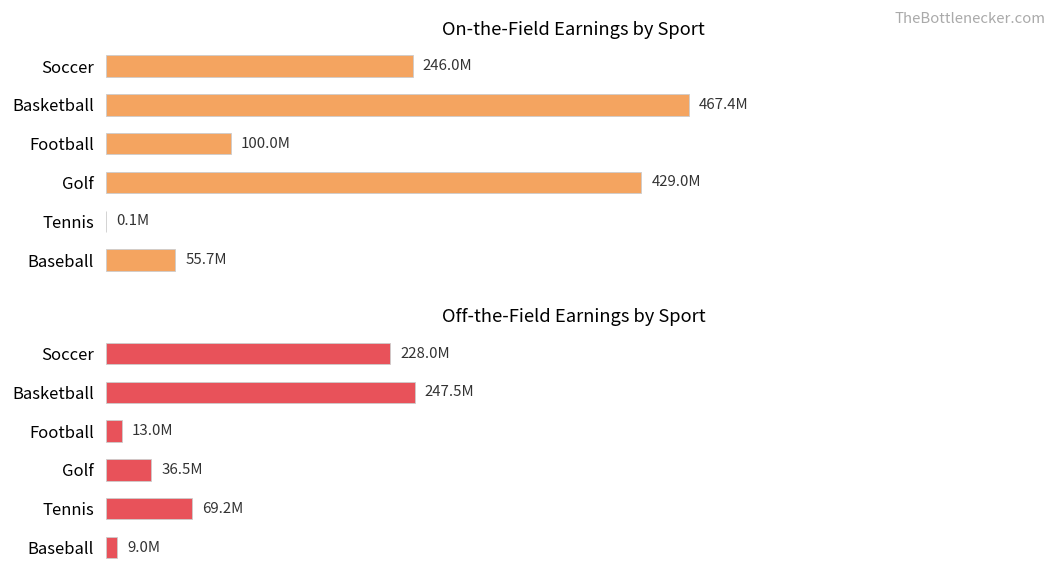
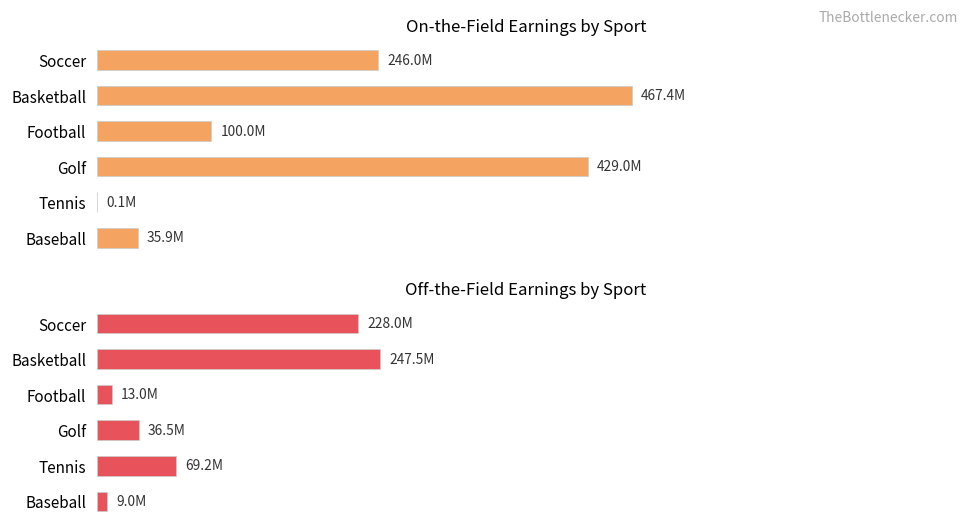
On-the-Field Earnings by Sport, Baseball: 55.7M -> 35.9M
